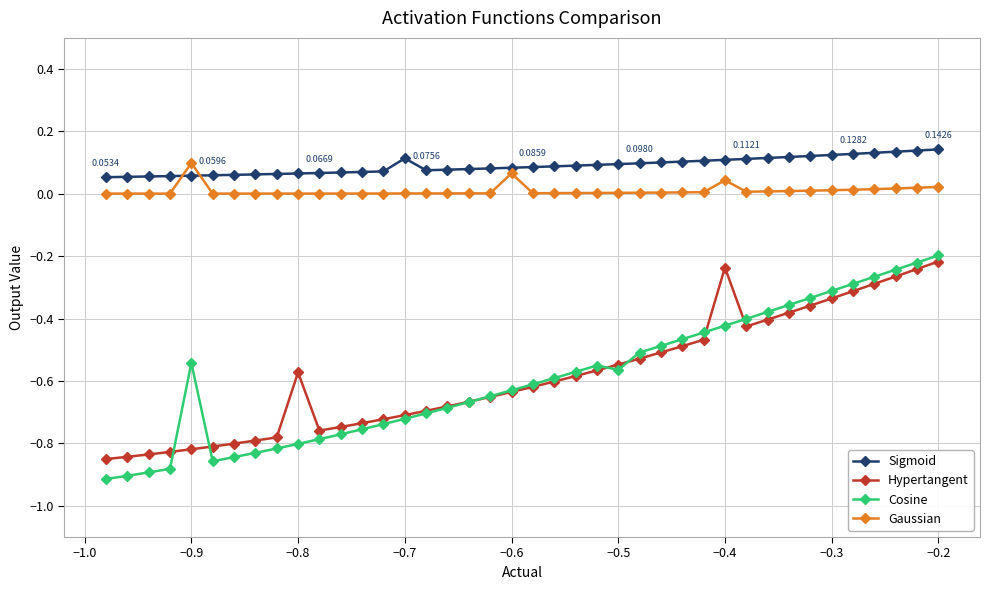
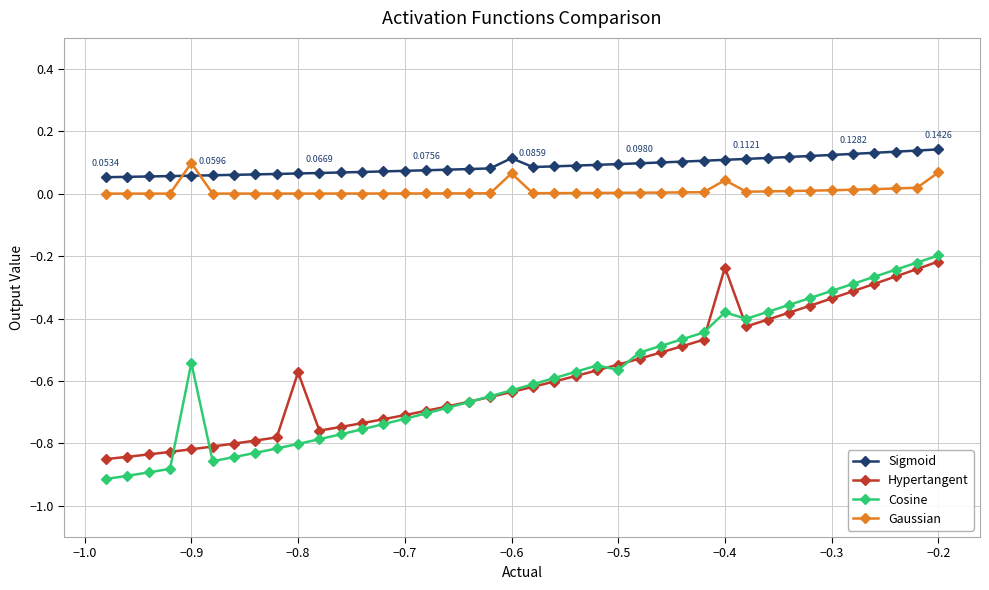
Sigmoid, −0.7: 0.11 -> 0.07
Sigmoid, −0.6: 0.08 -> 0.11
Cosine, −0.4: -0.42 -> -0.38
Gaussian, −0.2: 0.02 -> 0.07
